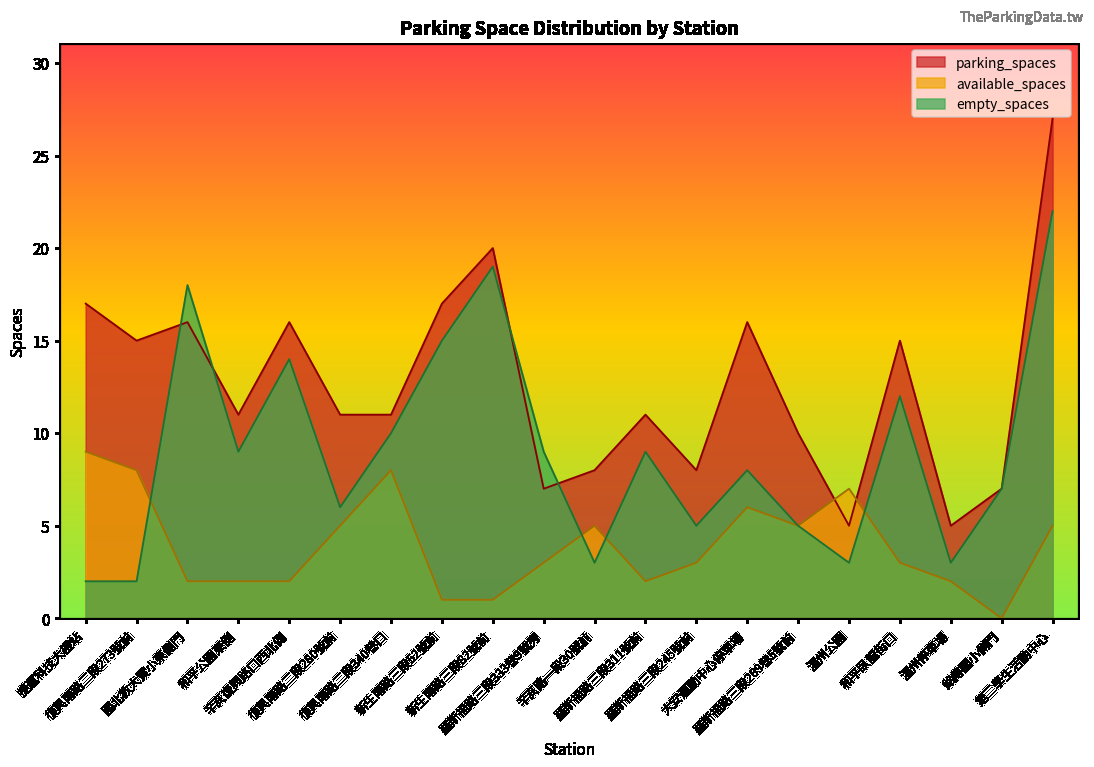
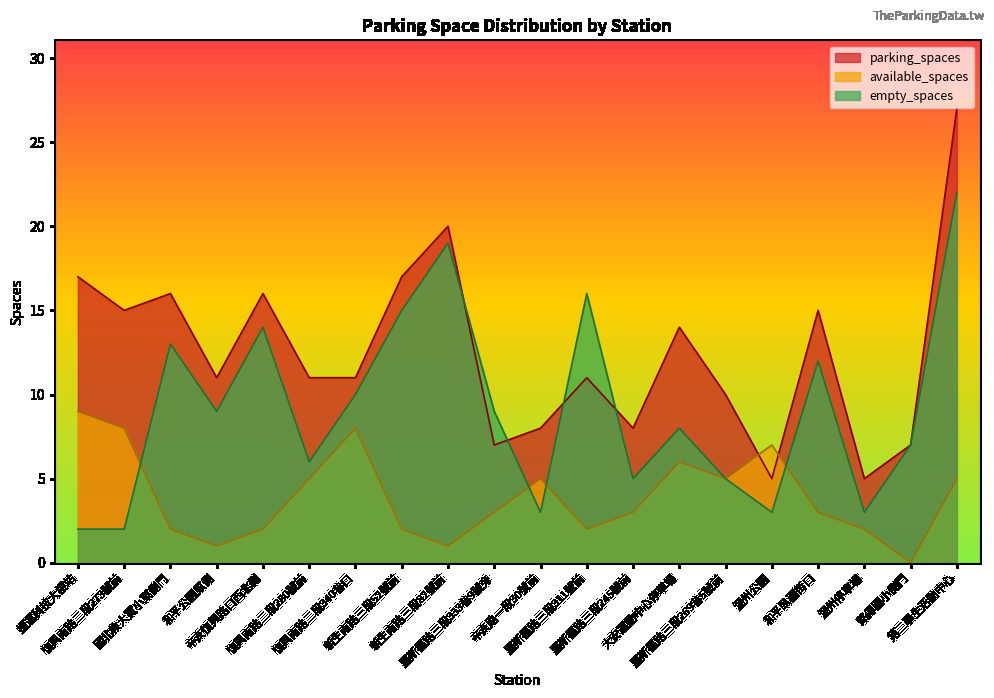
empty_spaces, 國北教大實小東側門: 18 -> 13
available_spaces, 和平公園東側: 2 -> 1
available_spaces, 新生南路三段52號前: 1 -> 2
empty_spaces, 羅斯福路三段311號前: 9 -> 16
parking_spaces, 大安運動中心停車場: 16 -> 14
